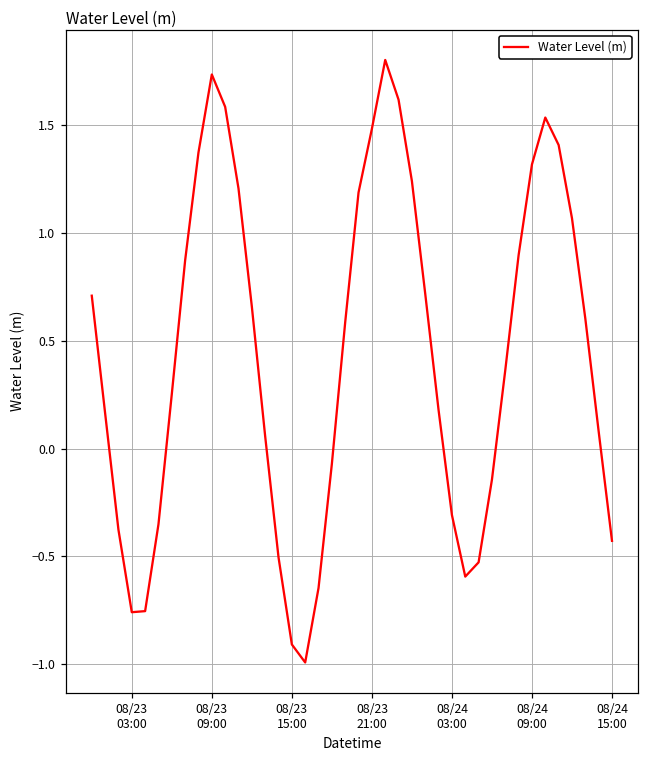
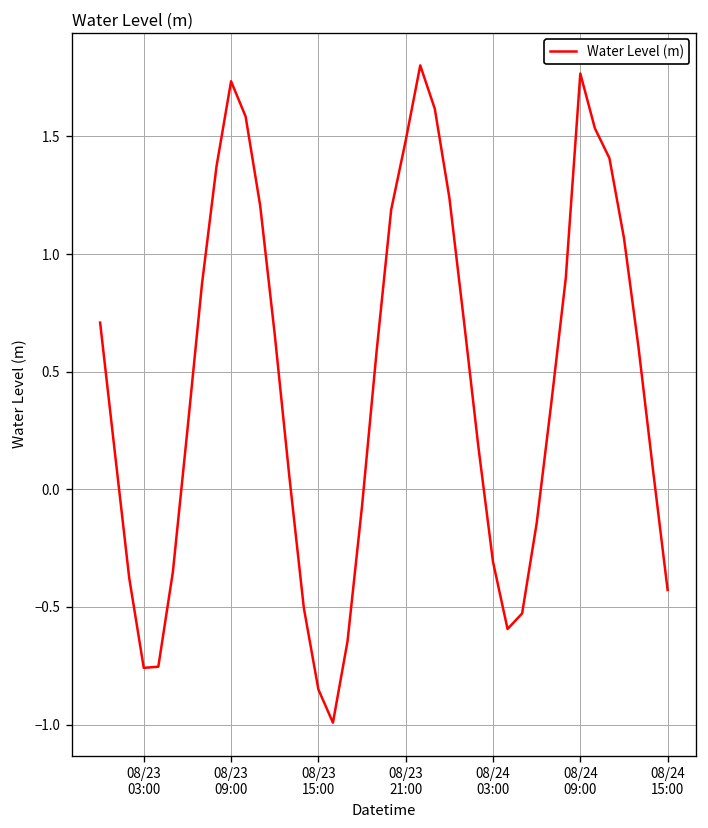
08/23 15:00: -0.91 -> -0.85
08/24 09:00: 1.32 -> 1.77
